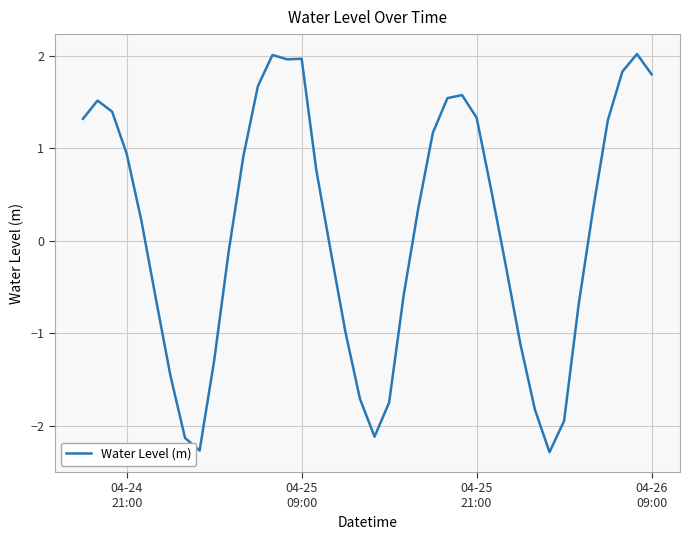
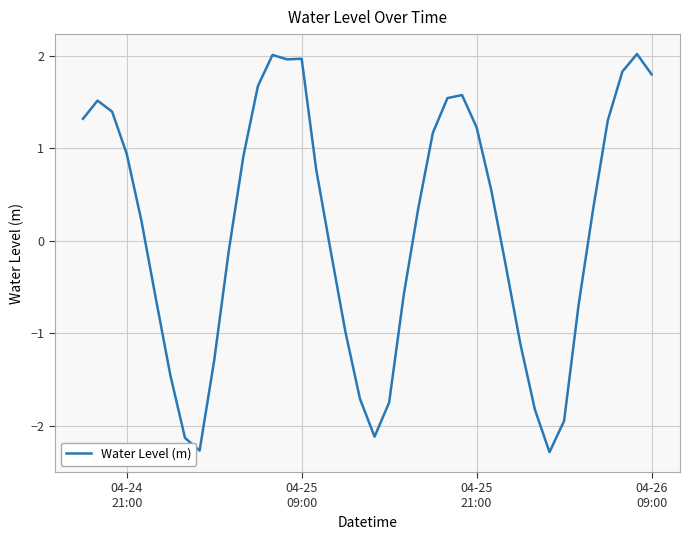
04-25 21:00: 1.3 -> 1.2
